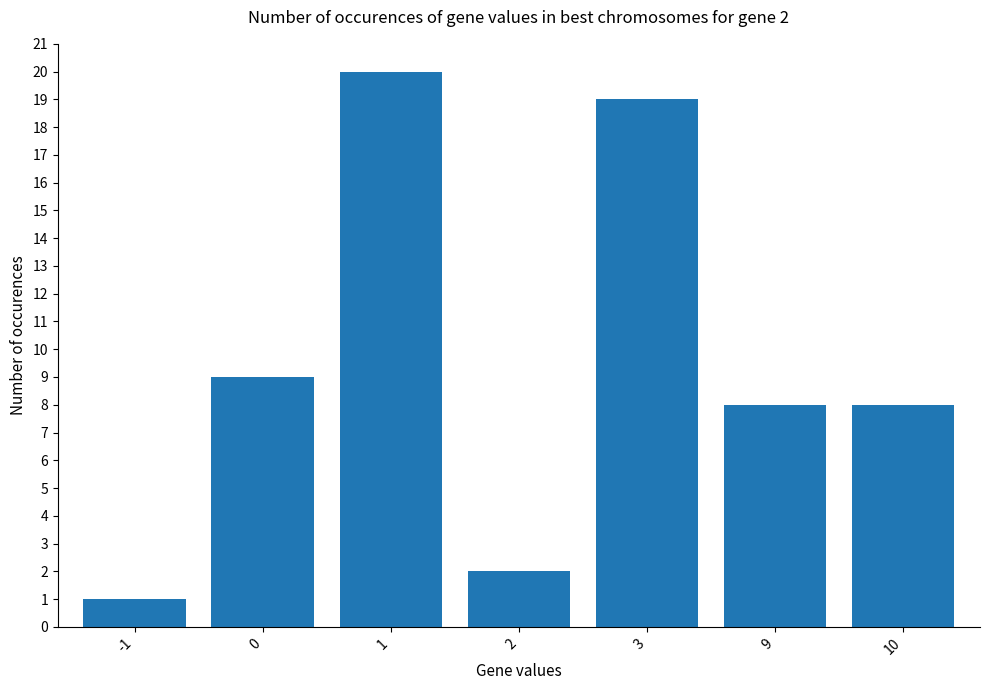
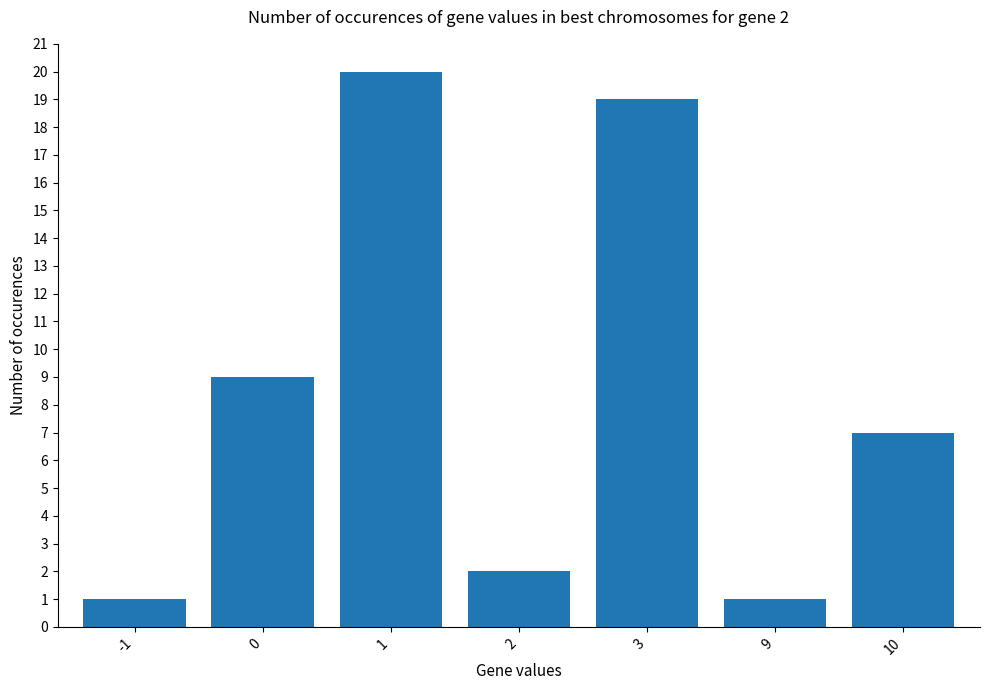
9: 8 -> 1
10: 8 -> 7
